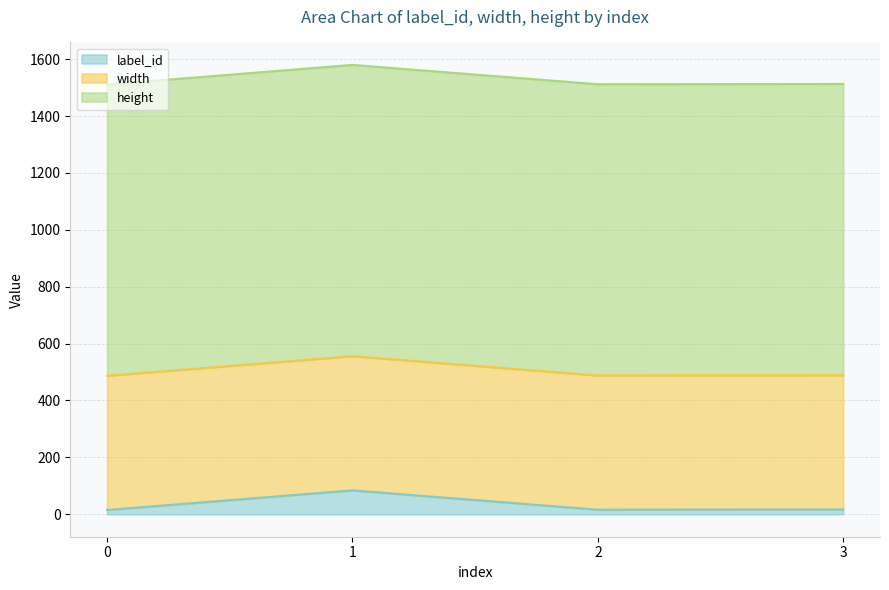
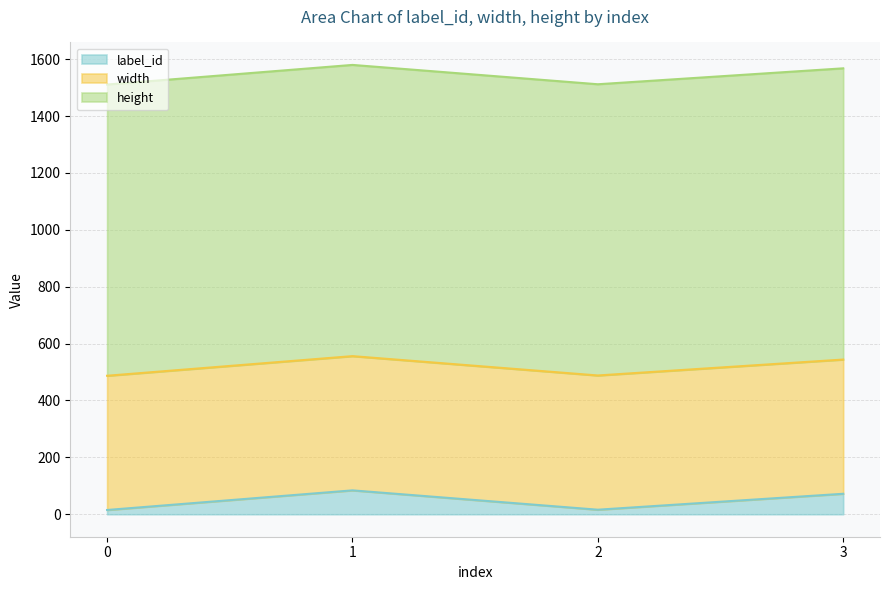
label_id, 3: 20 -> 70
